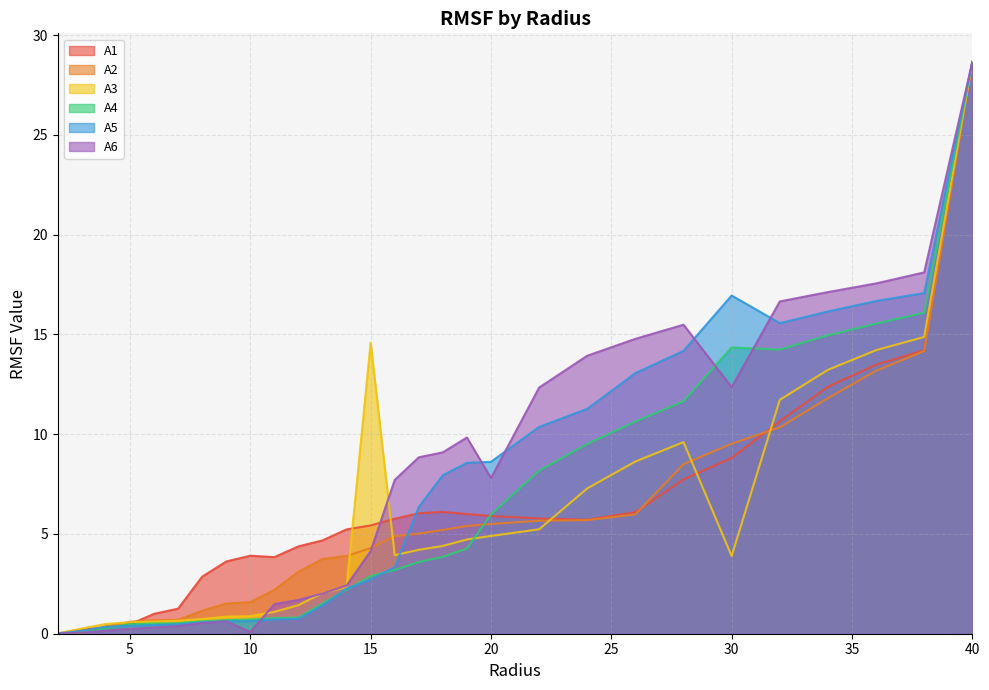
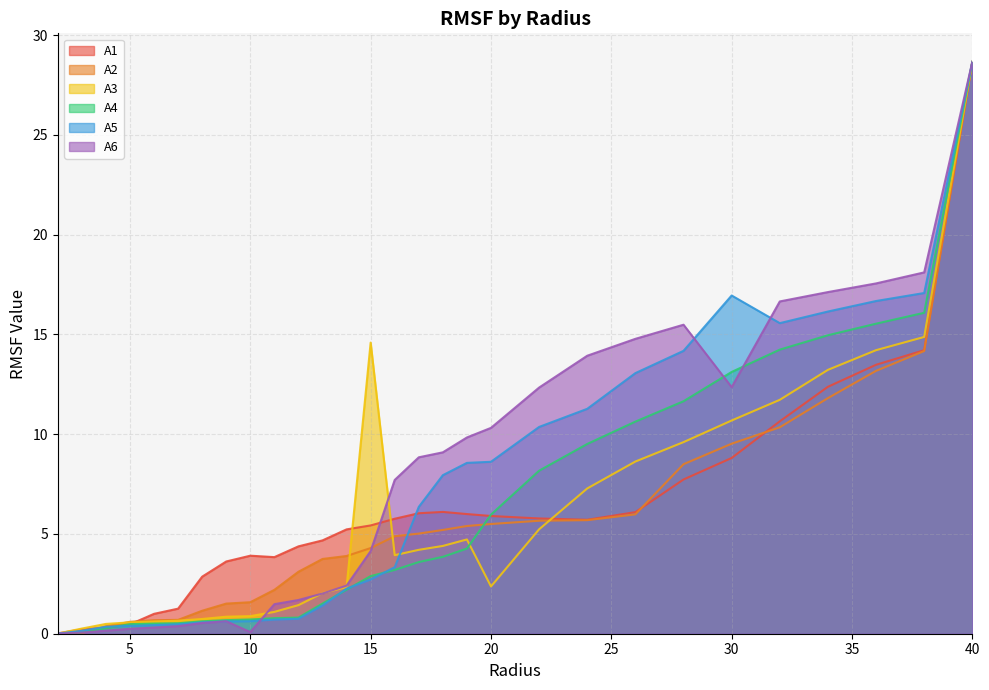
A3, 20: 4.9 -> 2.4
A6, 20: 7.8 -> 10.3
A3, 30: 3.9 -> 10.7
A4, 30: 14.4 -> 13.1
